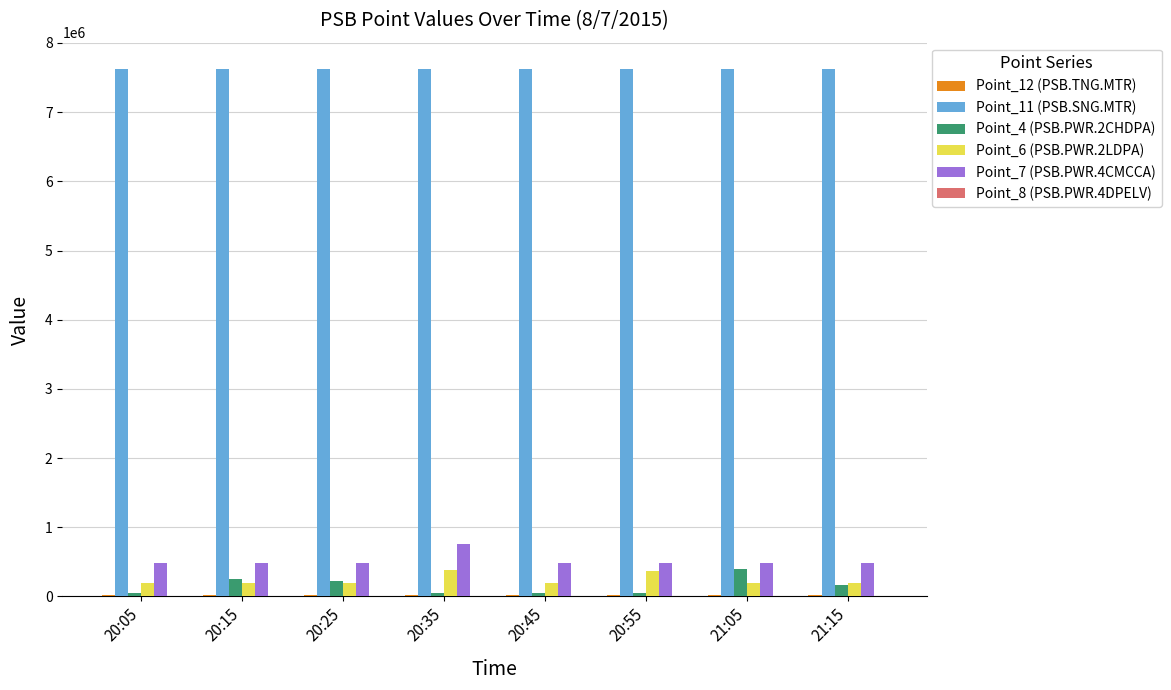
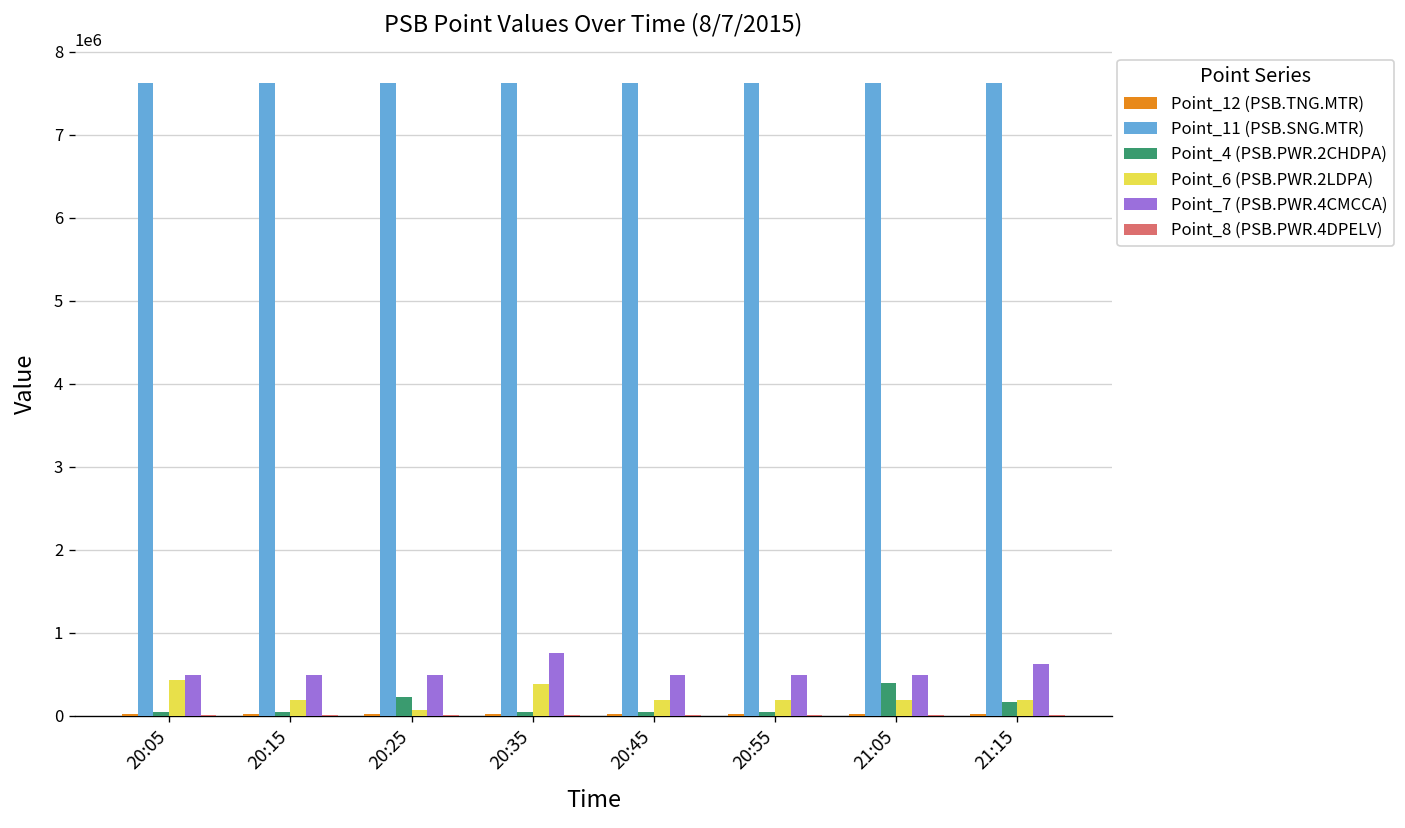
Point_6 (PSB.PWR.2LDPA), 20:05: 200000 -> 400000
Point_4 (PSB.PWR.2CHDPA), 20:15: 200000 -> 100000
Point_6 (PSB.PWR.2LDPA), 20:25: 200000 -> 100000
Point_6 (PSB.PWR.2LDPA), 20:55: 400000 -> 200000
Point_7 (PSB.PWR.4CMCCA), 21:15: 500000 -> 600000
